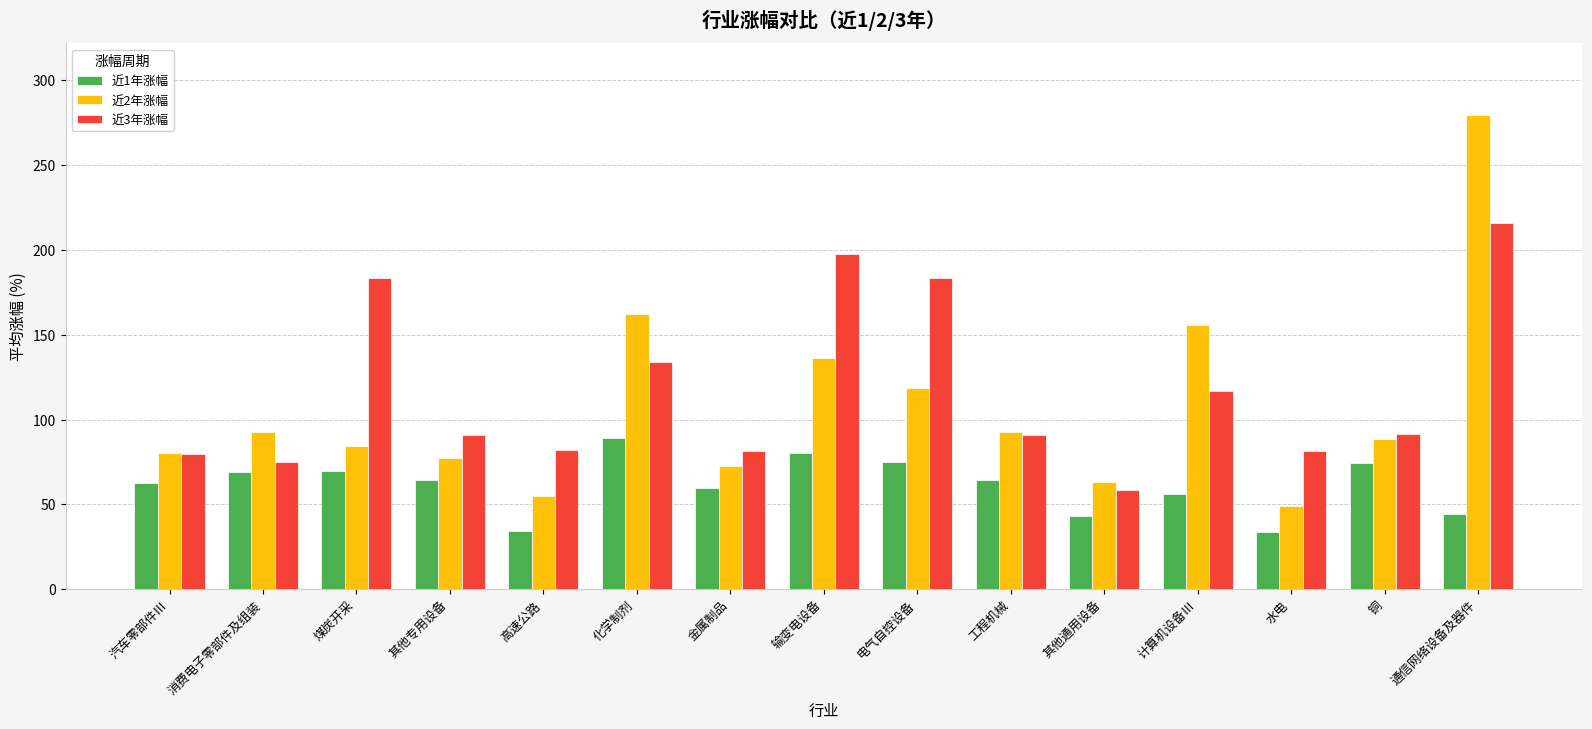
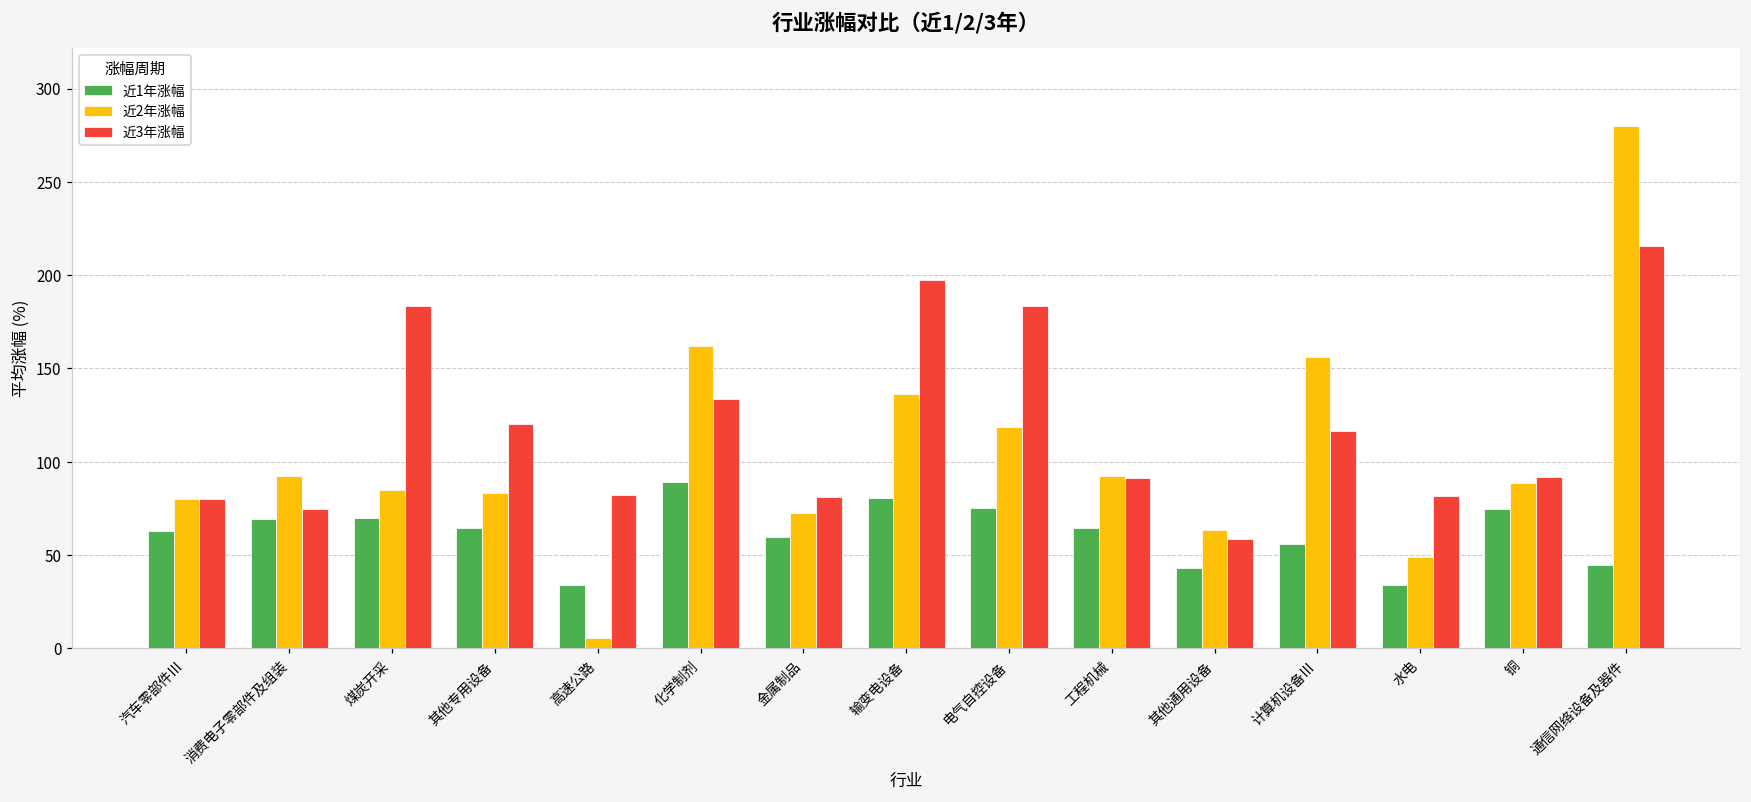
近2年涨幅, 其他专用设备: 77 -> 83
近3年涨幅, 其他专用设备: 91 -> 120
近2年涨幅, 高速公路: 55 -> 5
